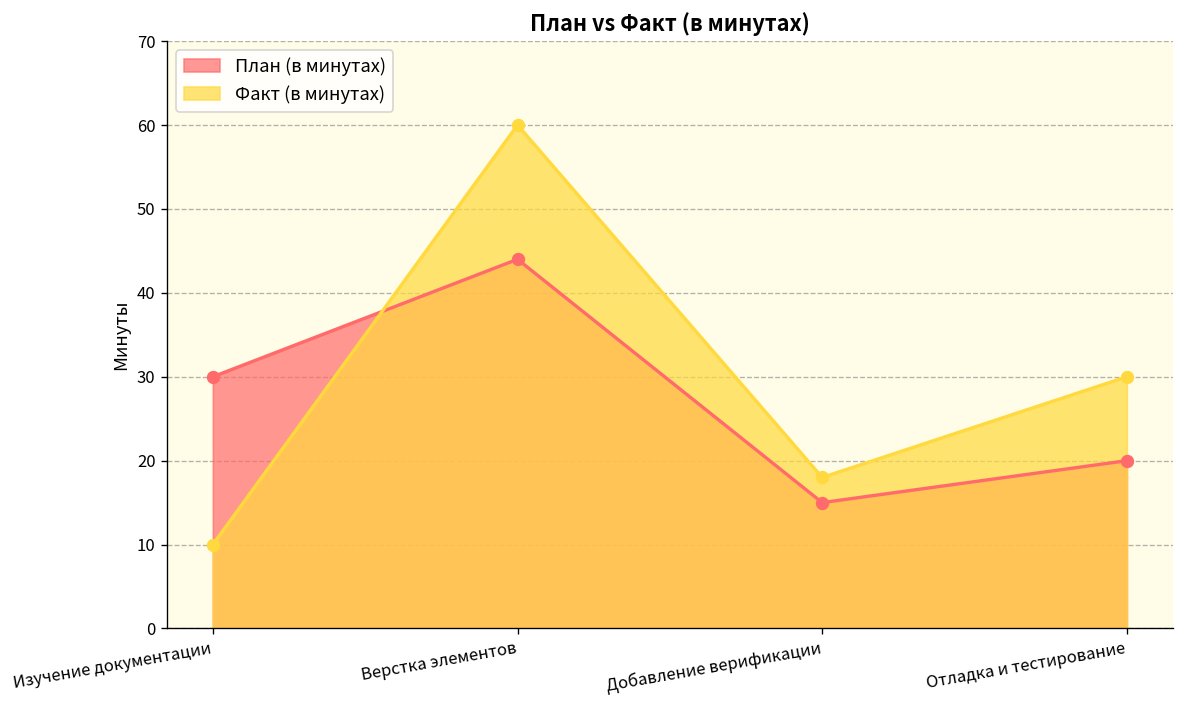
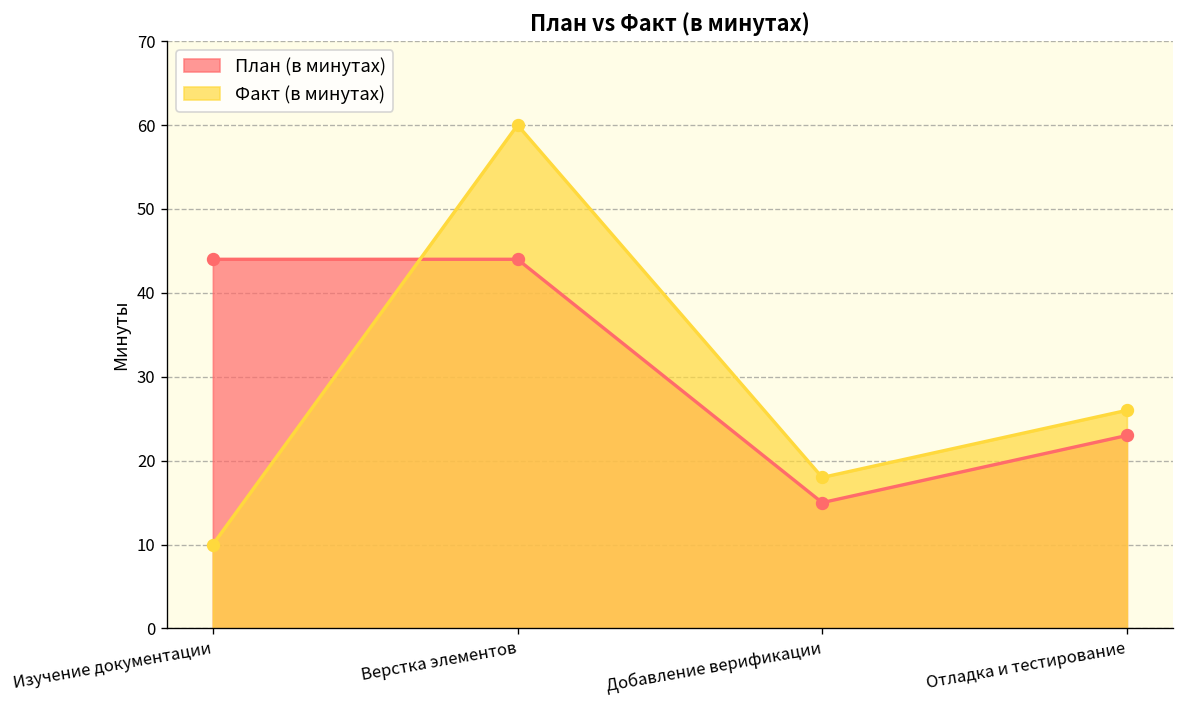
План (в минутах), Изучение документации: 30 -> 44
План (в минутах), Отладка и тестирование: 20 -> 23
Факт (в минутах), Отладка и тестирование: 30 -> 26
